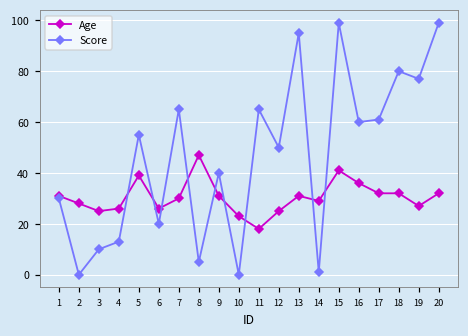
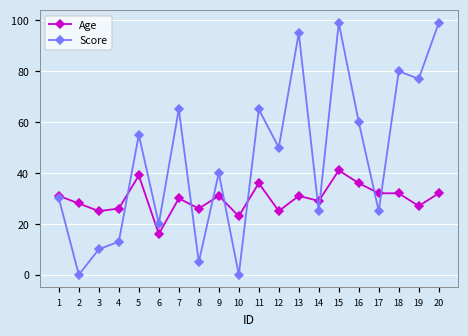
Age, 6: 26 -> 16
Age, 8: 47 -> 26
Age, 11: 18 -> 36
Score, 14: 1 -> 25
Score, 17: 61 -> 25
